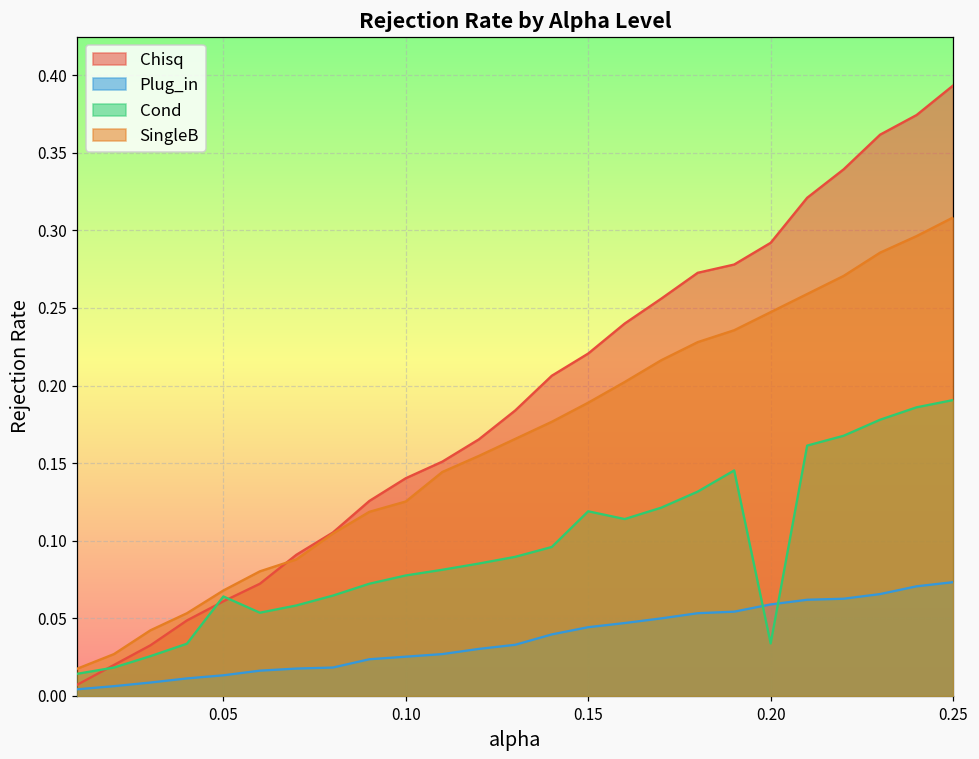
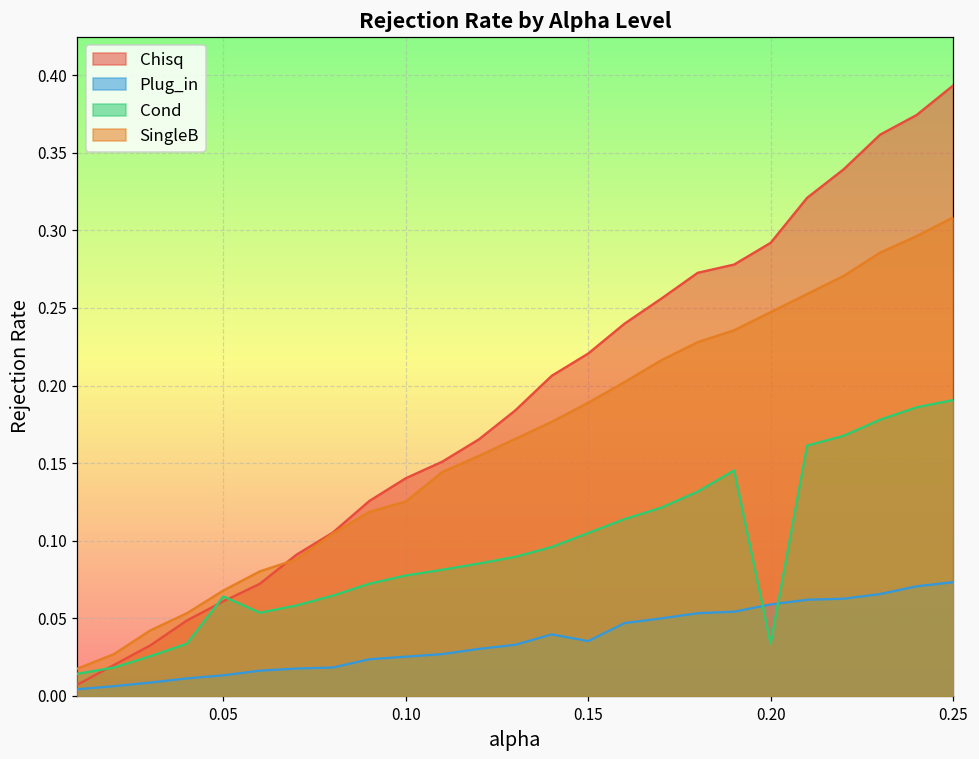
Plug_in, 0.15: 0.044 -> 0.035
Cond, 0.15: 0.119 -> 0.105
